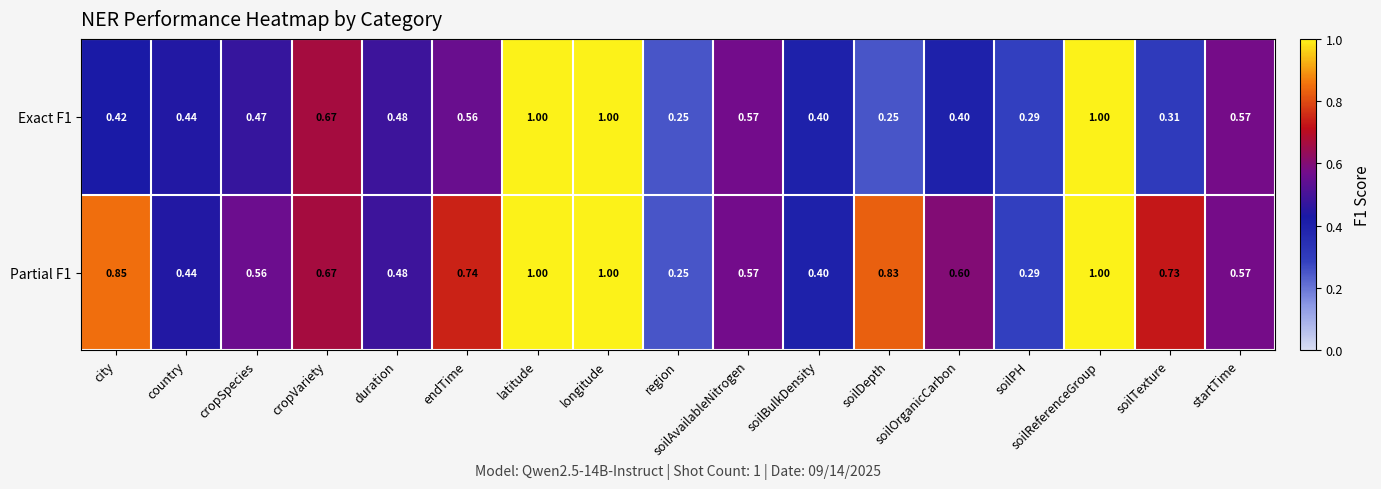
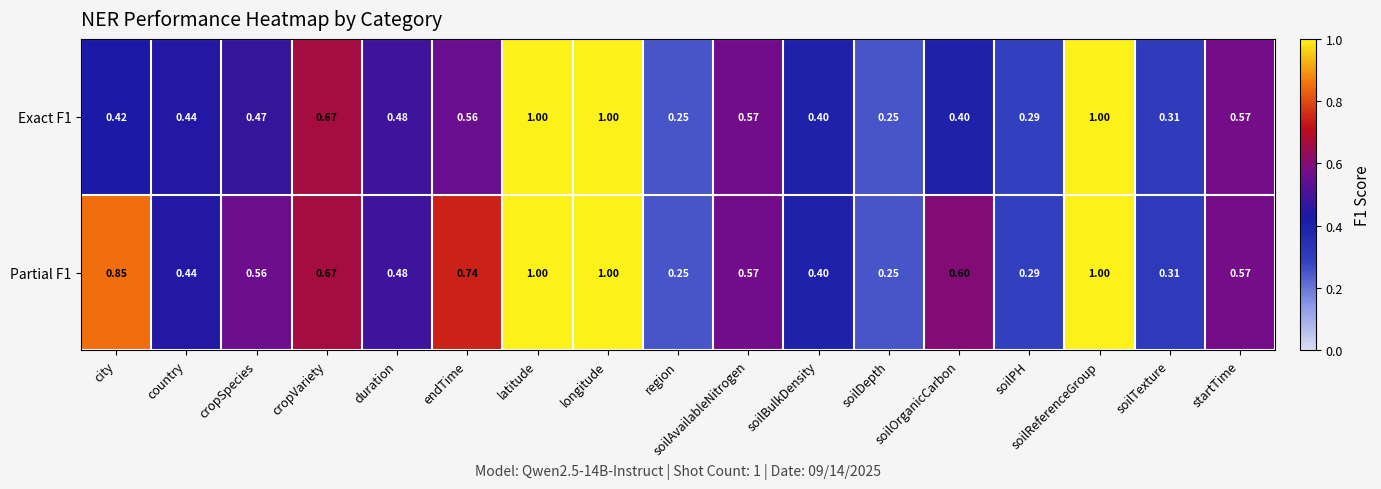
Partial F1, soilDepth: 0.83 -> 0.25
Partial F1, soilTexture: 0.73 -> 0.31
